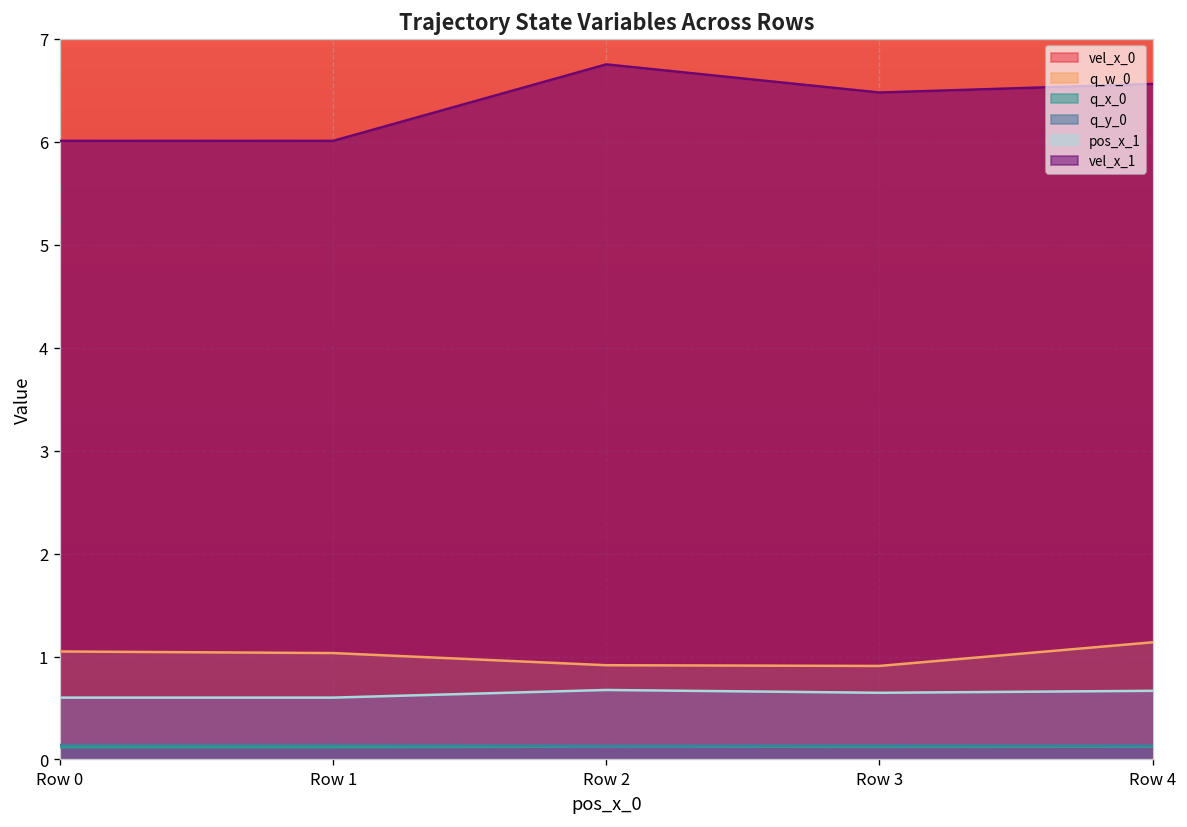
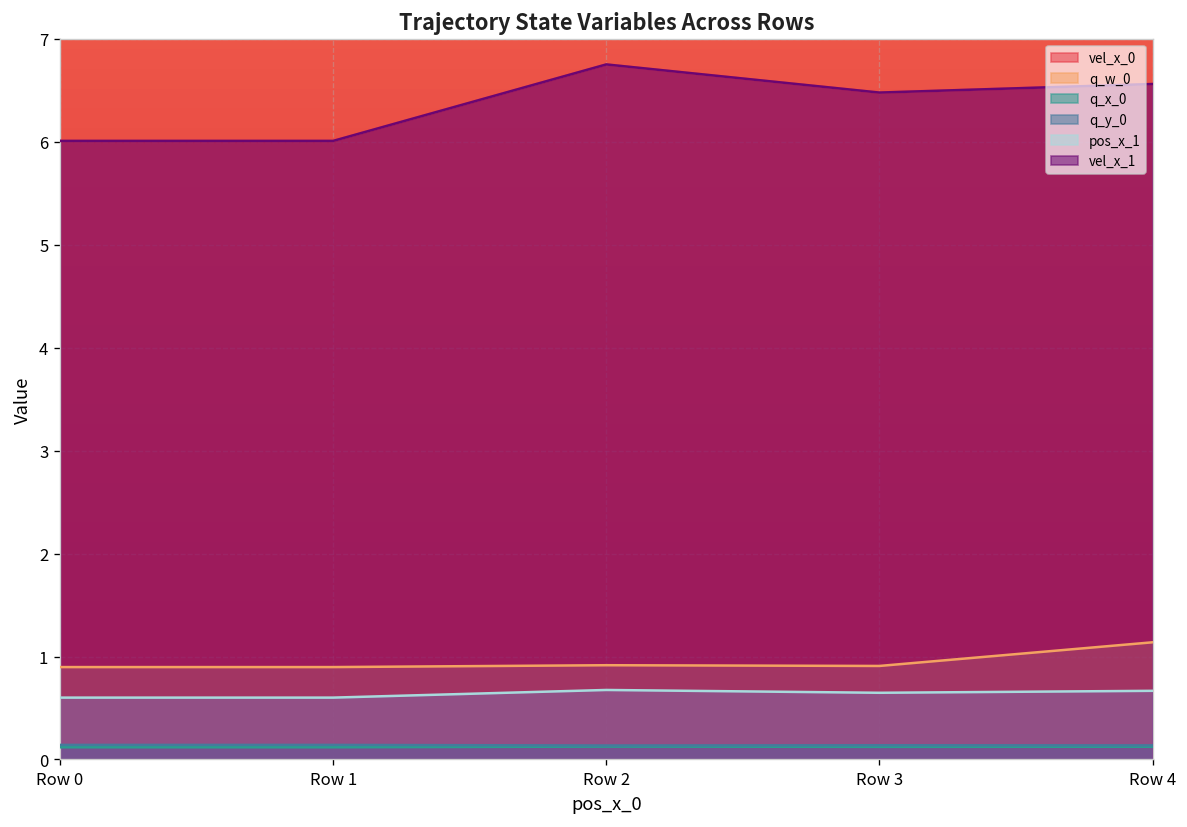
q_w_0, Row 0: 1.0 -> 0.9
q_w_0, Row 1: 1.0 -> 0.9
